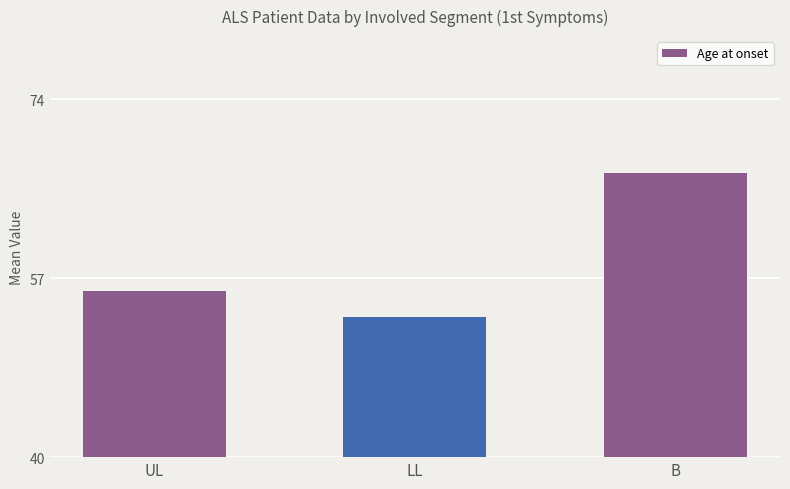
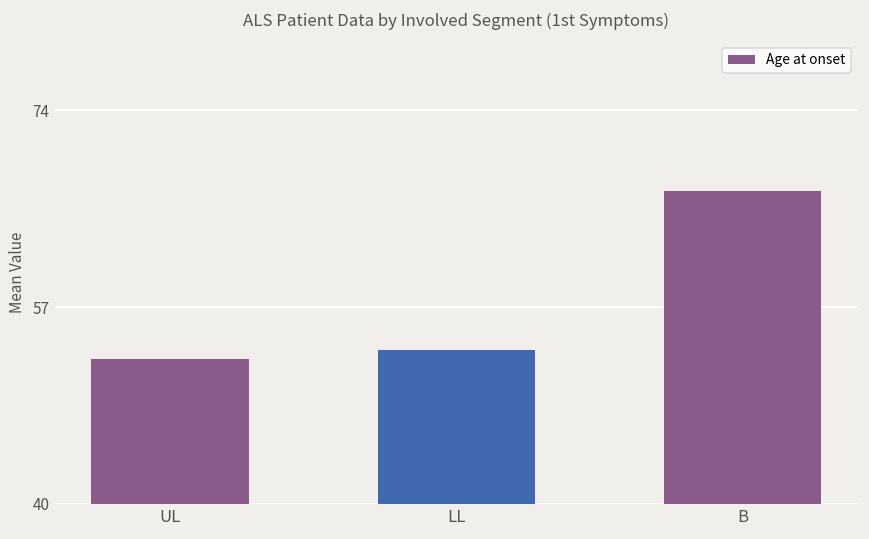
UL: 55.8 -> 52.5
